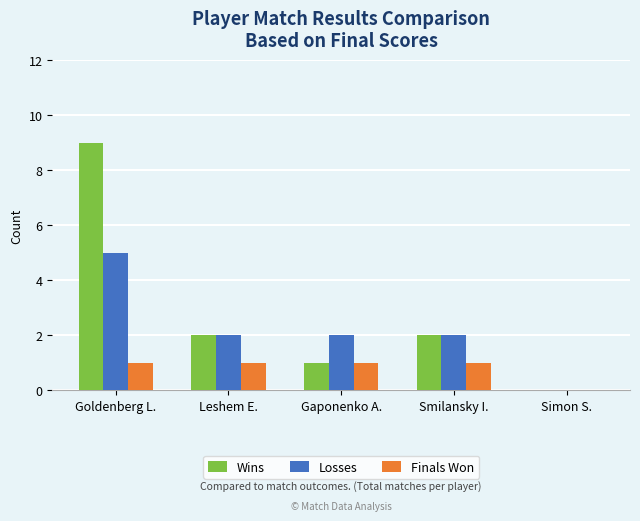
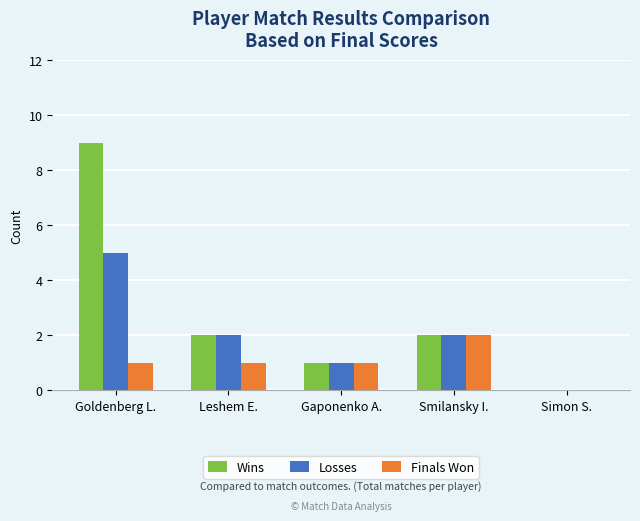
Losses, Gaponenko A.: 2 -> 1
Finals Won, Smilansky I.: 1 -> 2
